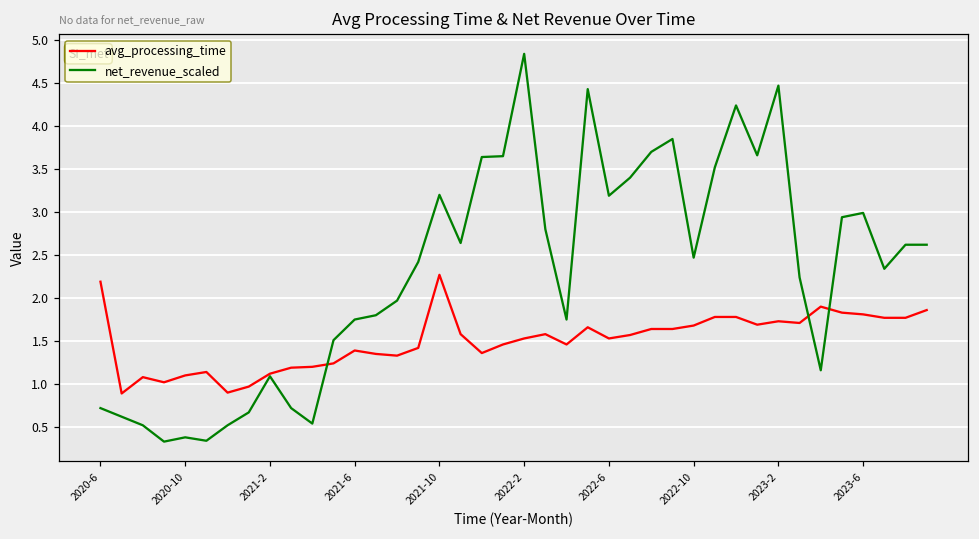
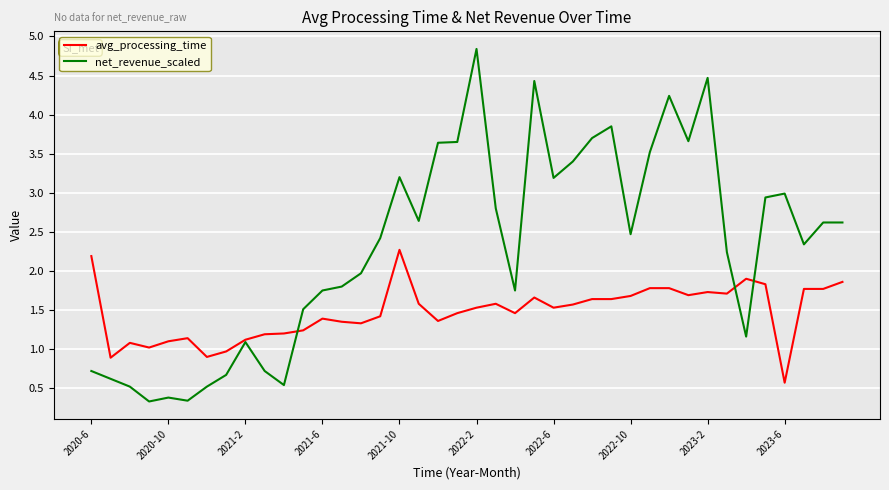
avg_processing_time, 2023-6: 1.8 -> 0.6
